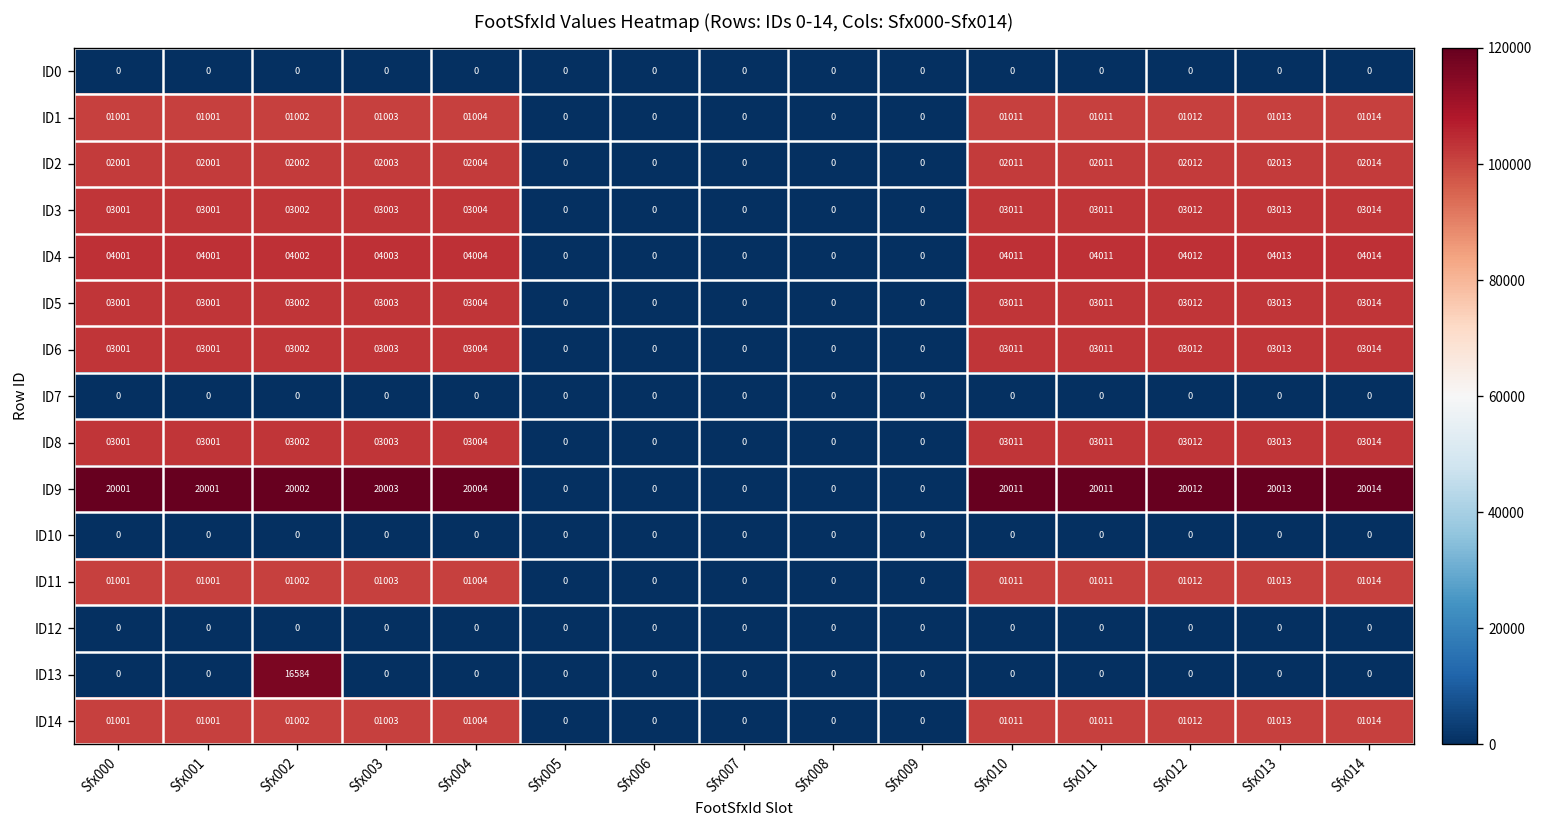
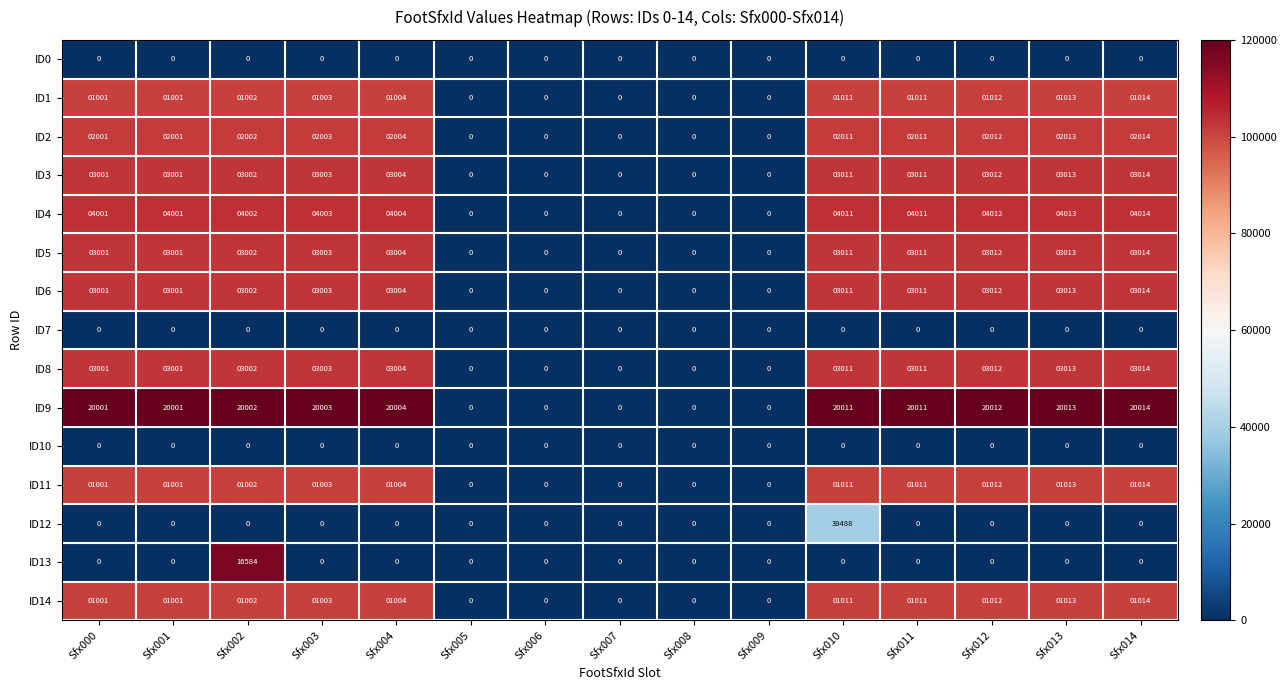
ID12, Sfx010: 0 -> 39488
